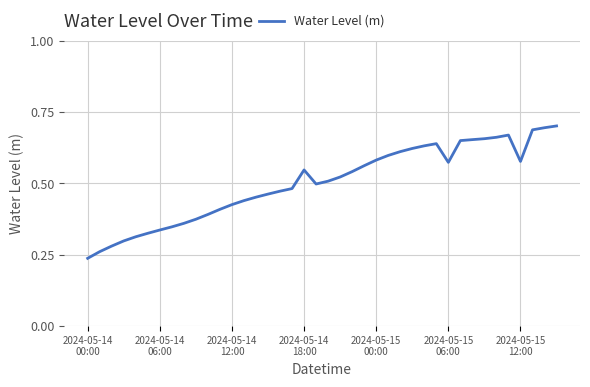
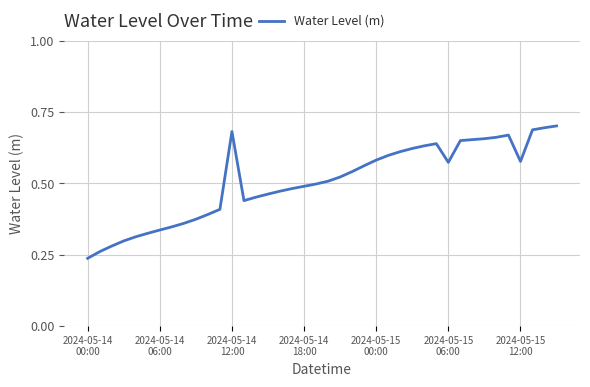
2024-05-14 12:00: 0.43 -> 0.68
2024-05-14 18:00: 0.55 -> 0.49
